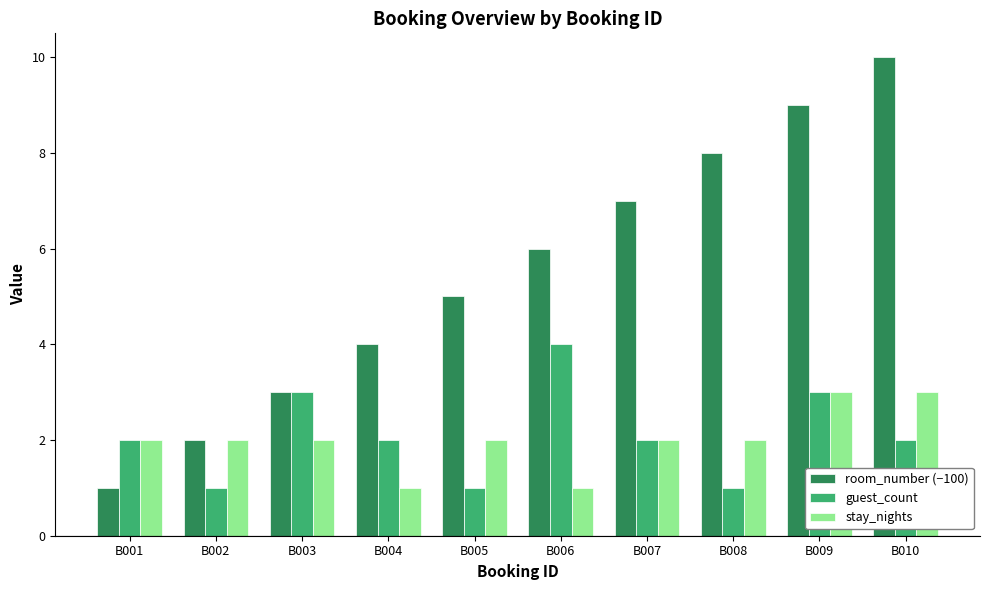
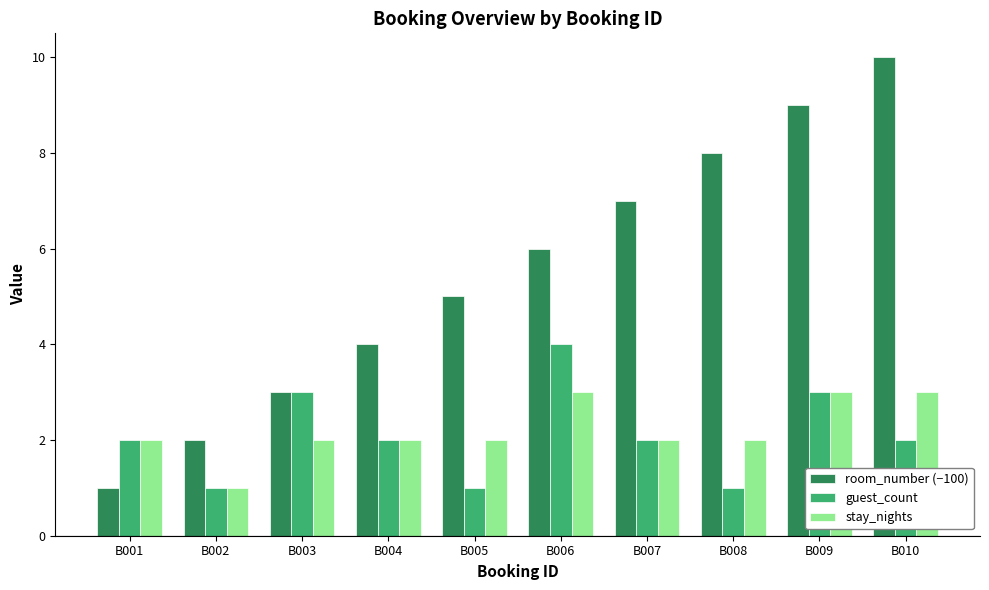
stay_nights, B002: 2 -> 1
stay_nights, B004: 1 -> 2
stay_nights, B006: 1 -> 3
